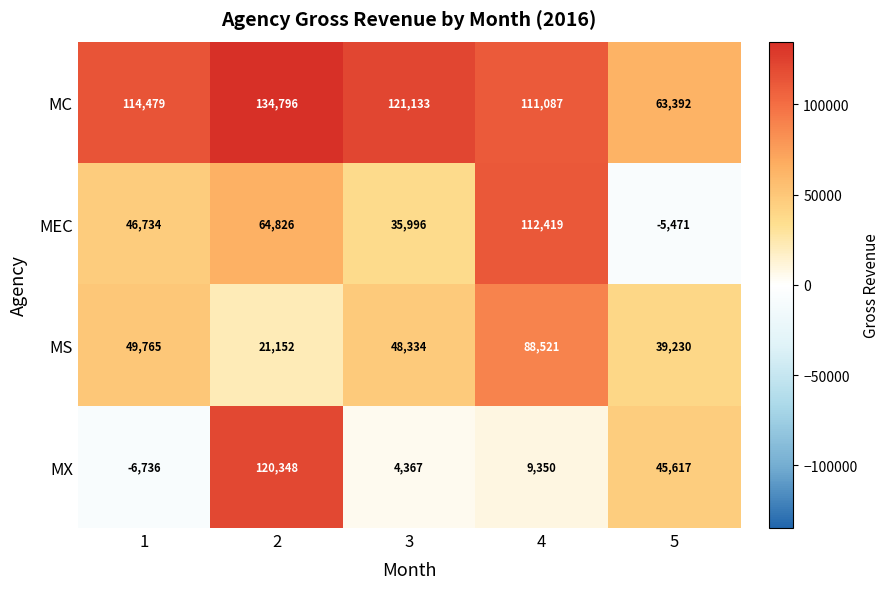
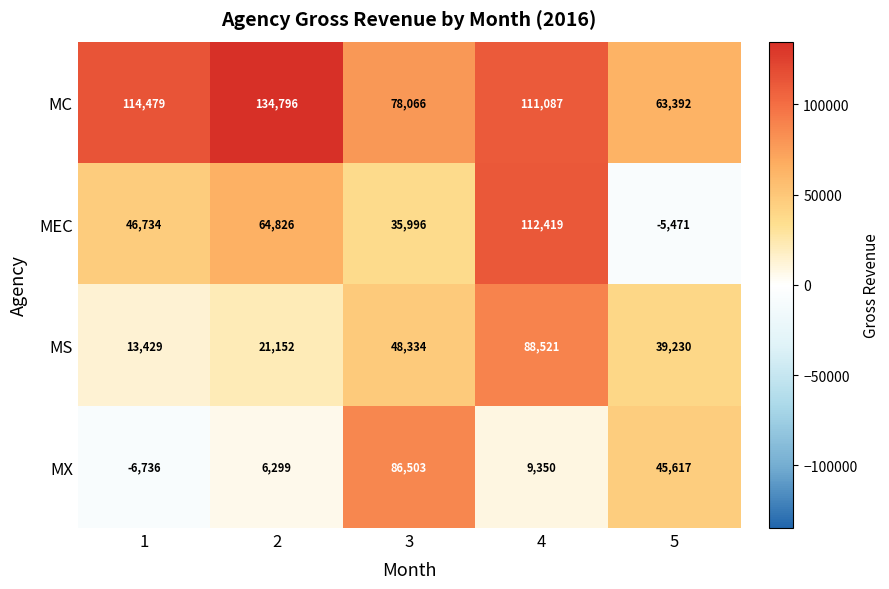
MC, 3: 121,133 -> 78,066
MS, 1: 49,765 -> 13,429
MX, 2: 120,348 -> 6,299
MX, 3: 4,367 -> 86,503
